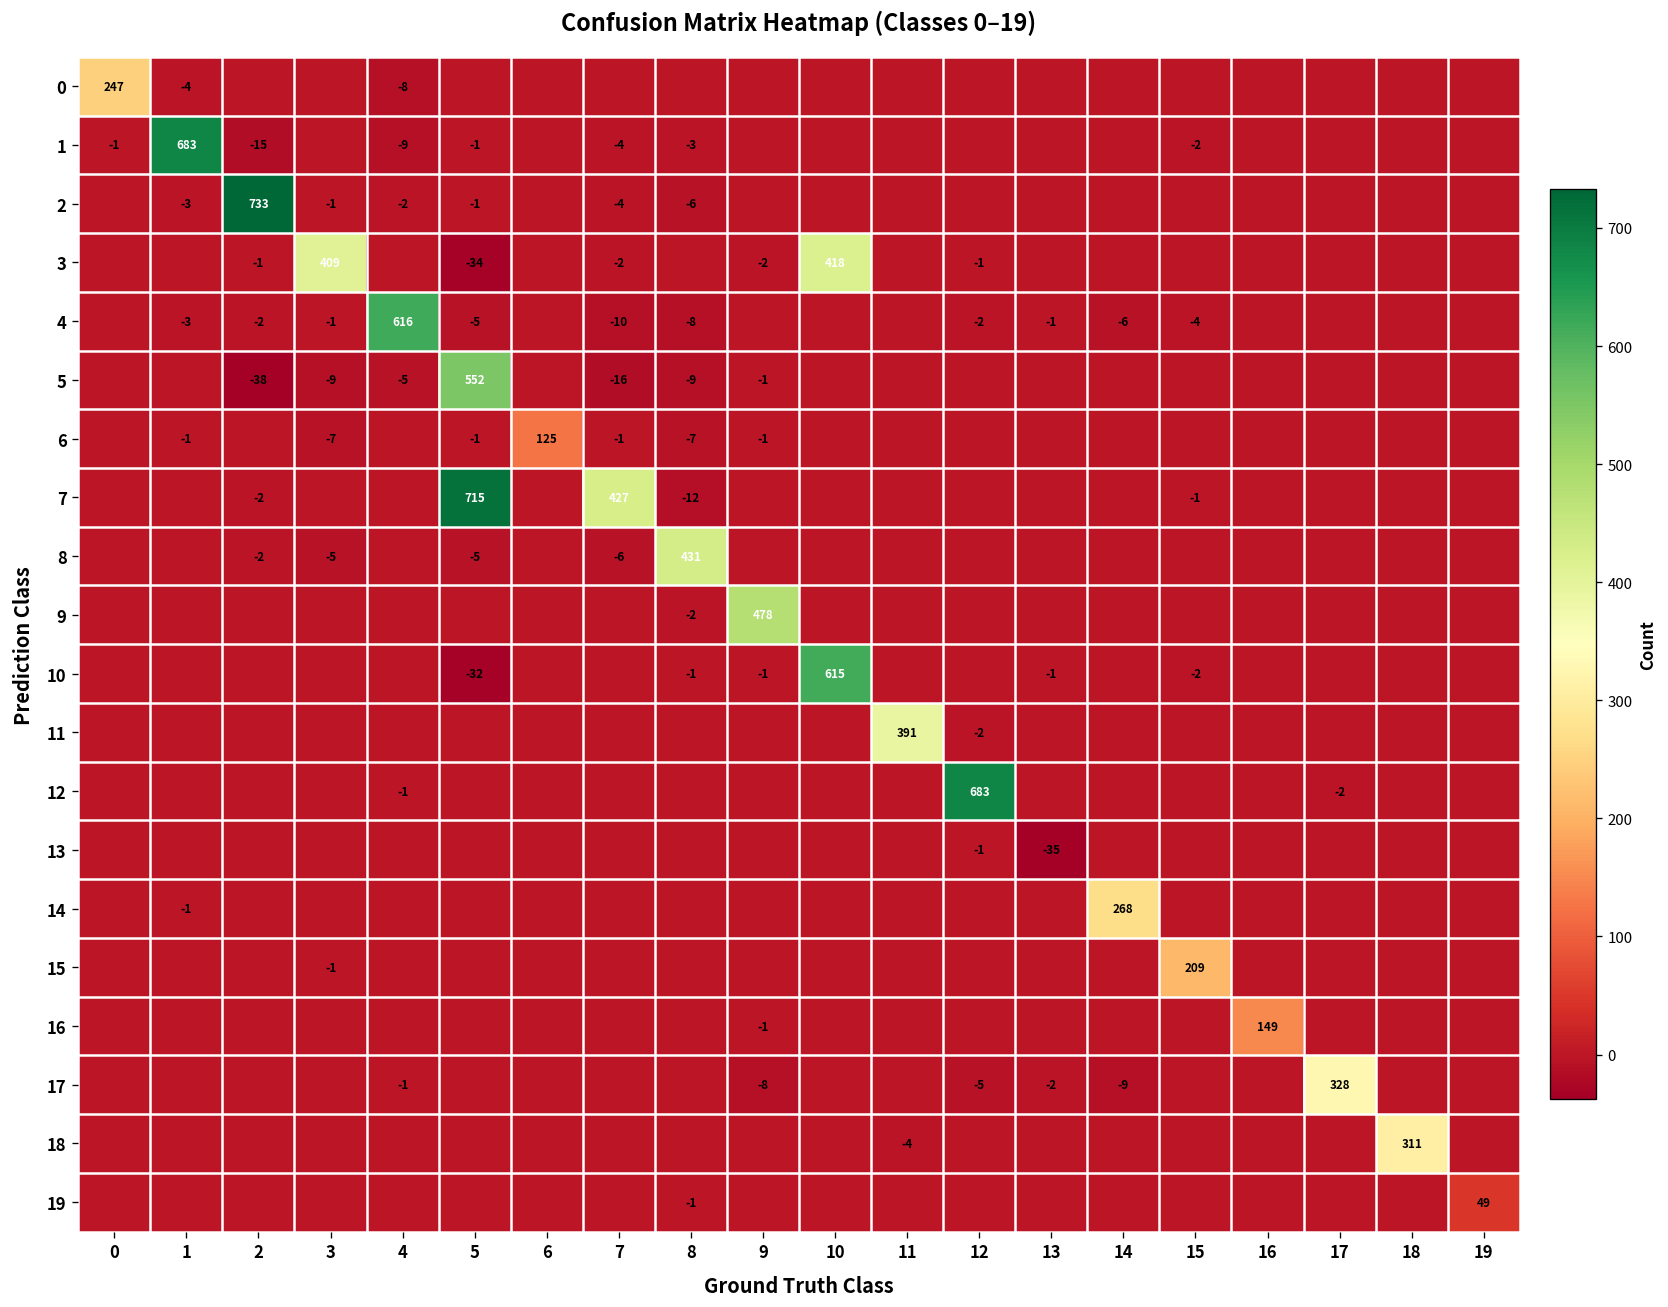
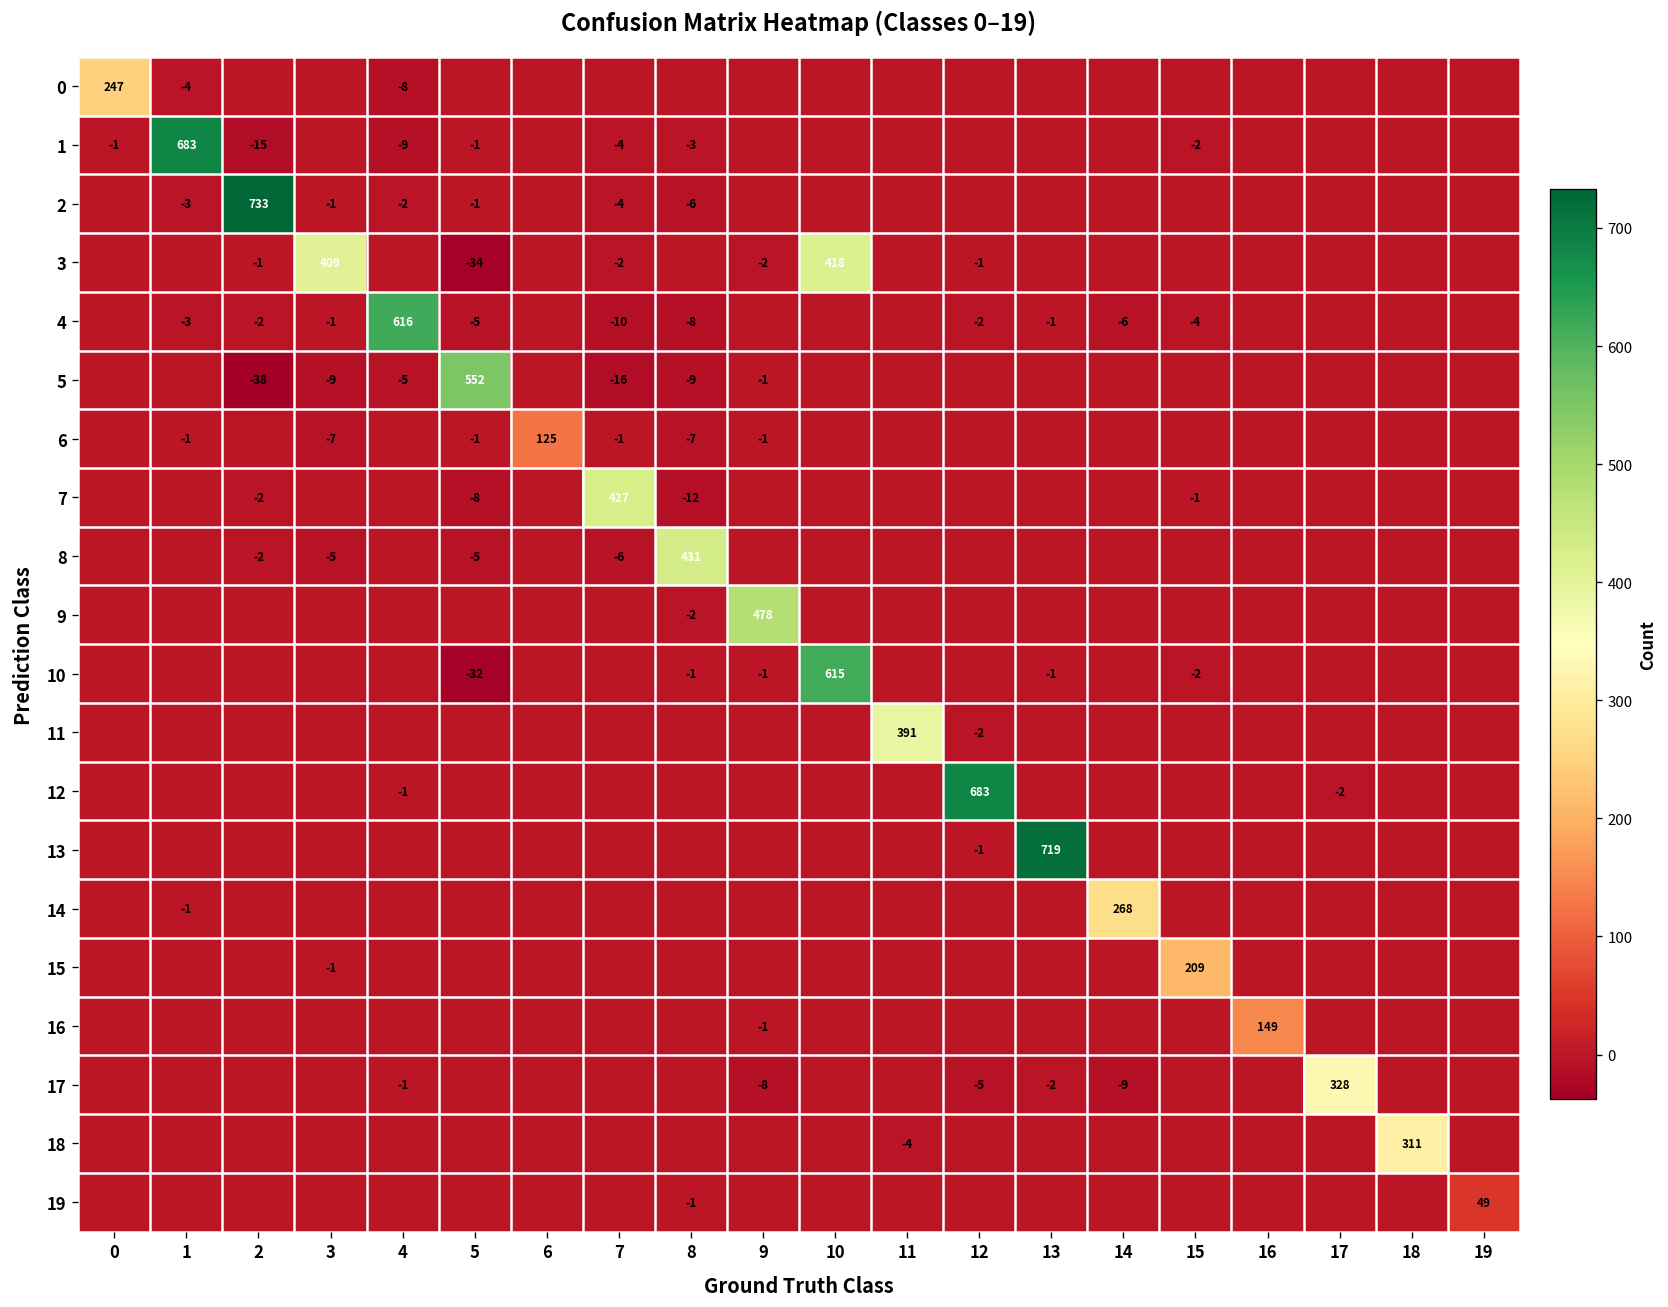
7, 5: 715 -> -8
13, 13: -35 -> 719
